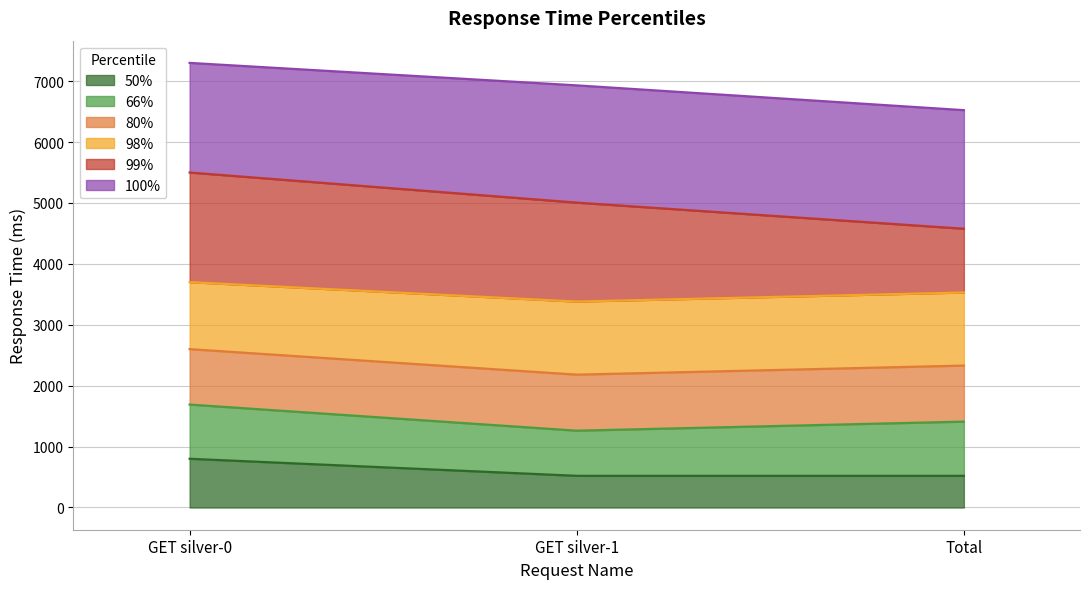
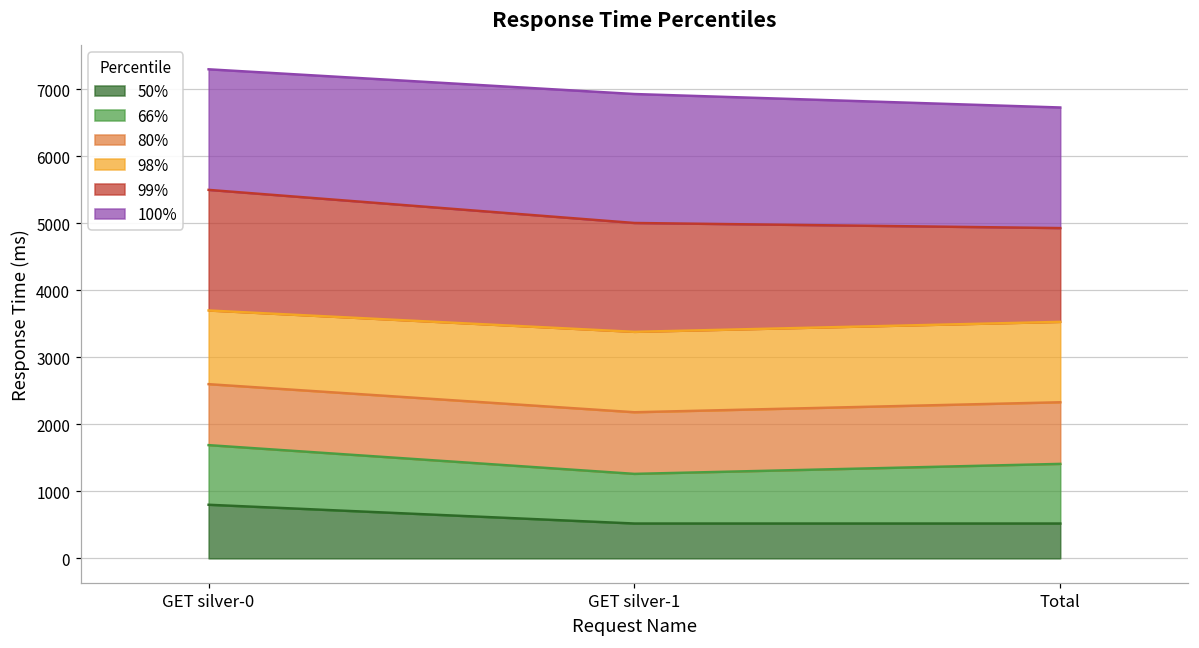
99%, Total: 1000 -> 1400
100%, Total: 1900 -> 1800
